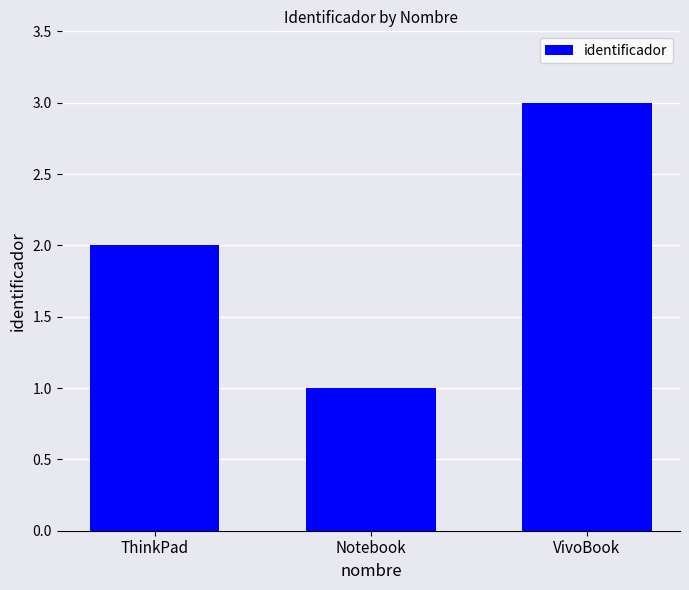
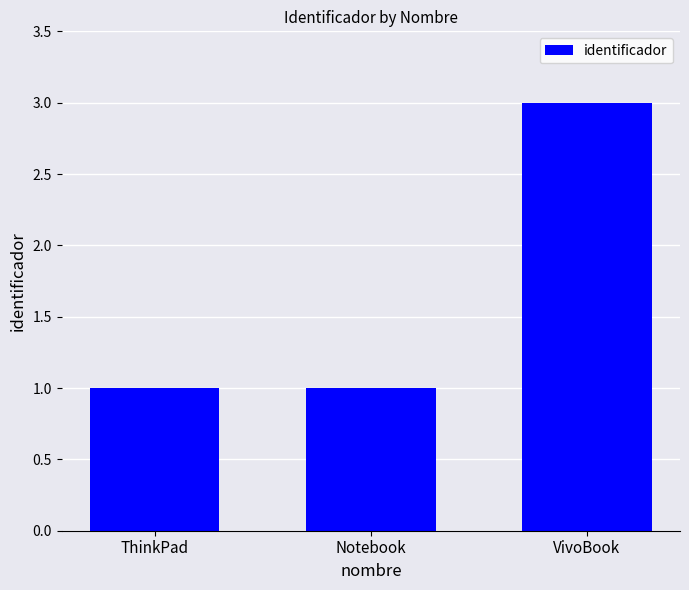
ThinkPad: 2 -> 1
